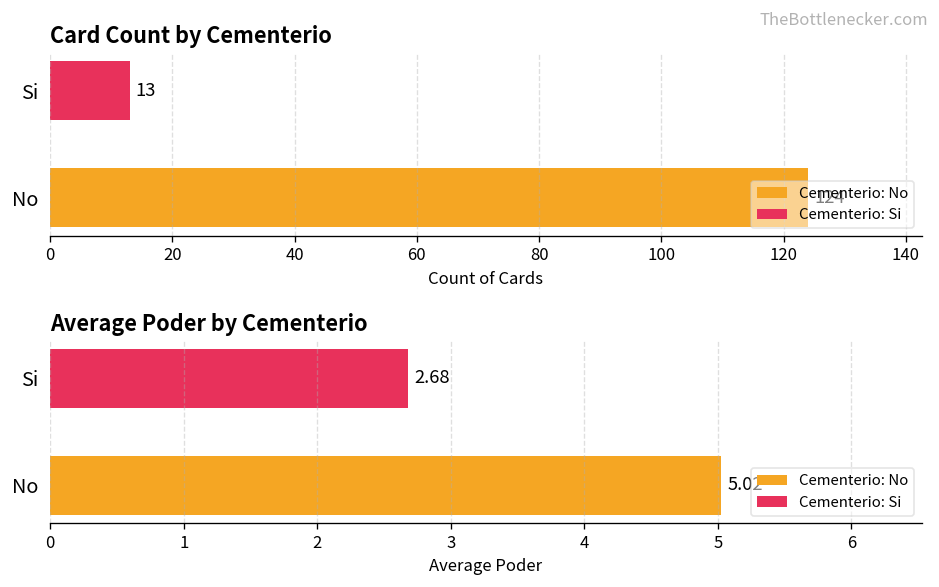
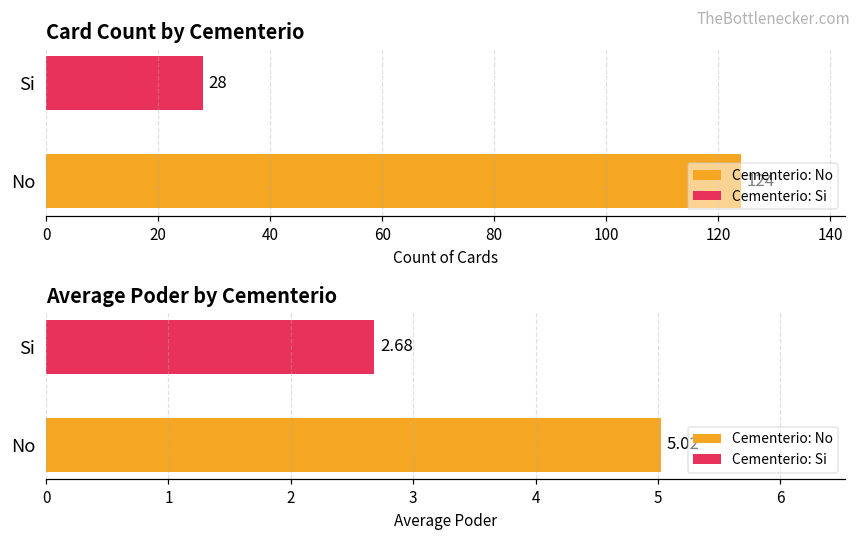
Card Count by Cementerio, Si: 13 -> 28
